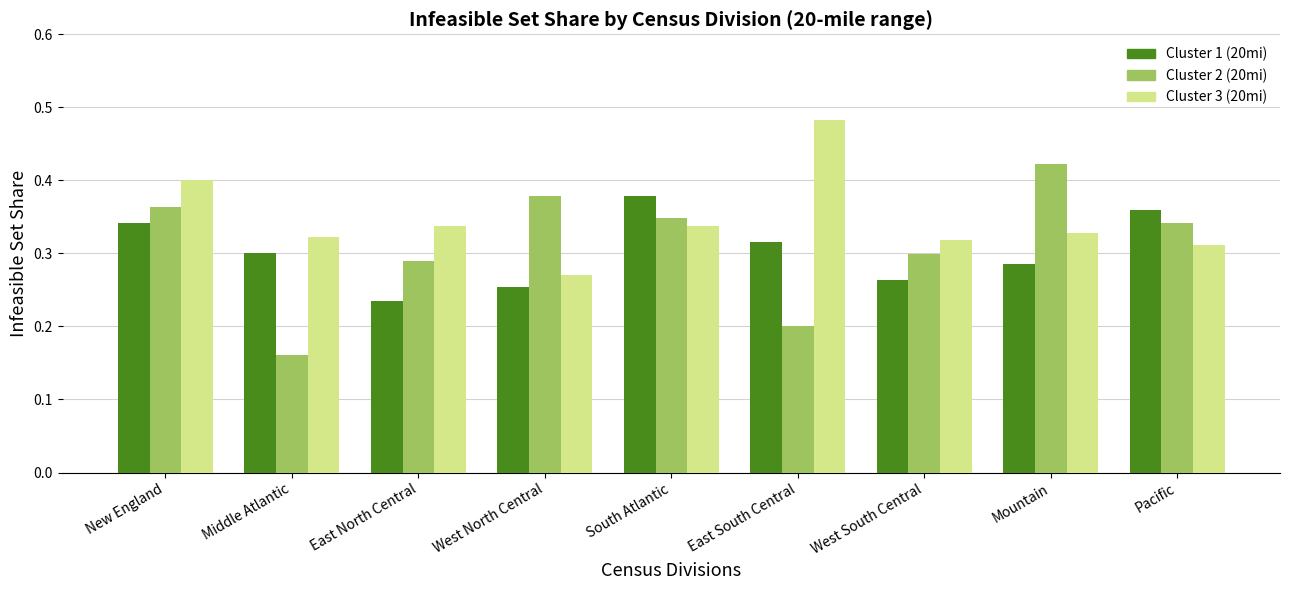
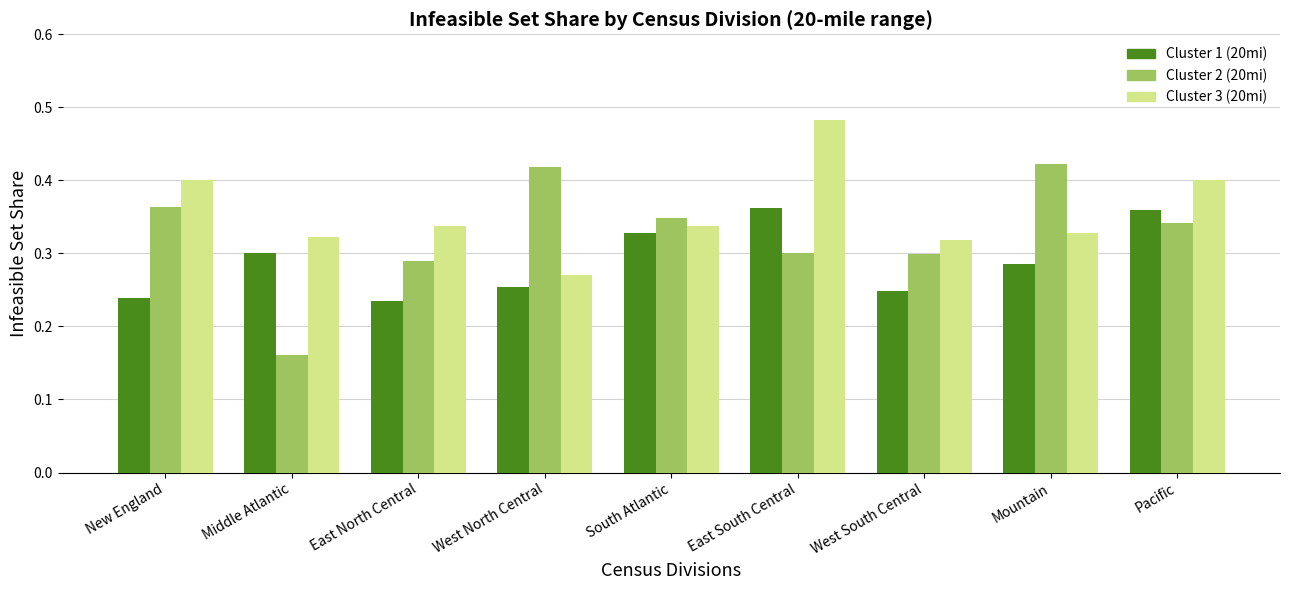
Cluster 1 (20mi), New England: 0.34 -> 0.24
Cluster 2 (20mi), West North Central: 0.38 -> 0.42
Cluster 1 (20mi), South Atlantic: 0.38 -> 0.33
Cluster 1 (20mi), East South Central: 0.32 -> 0.36
Cluster 2 (20mi), East South Central: 0.2 -> 0.3
Cluster 1 (20mi), West South Central: 0.26 -> 0.25
Cluster 3 (20mi), Pacific: 0.31 -> 0.40
